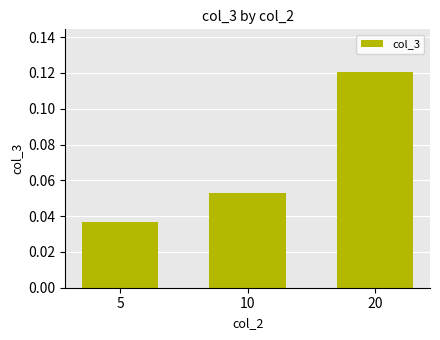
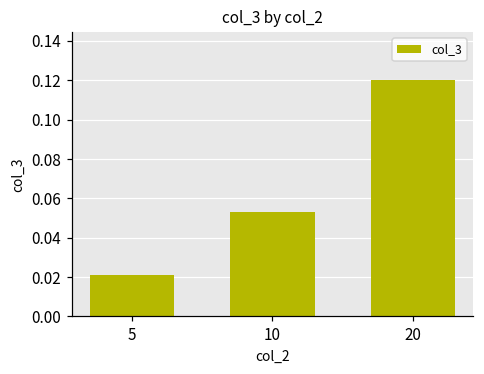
5: 0.037 -> 0.021
